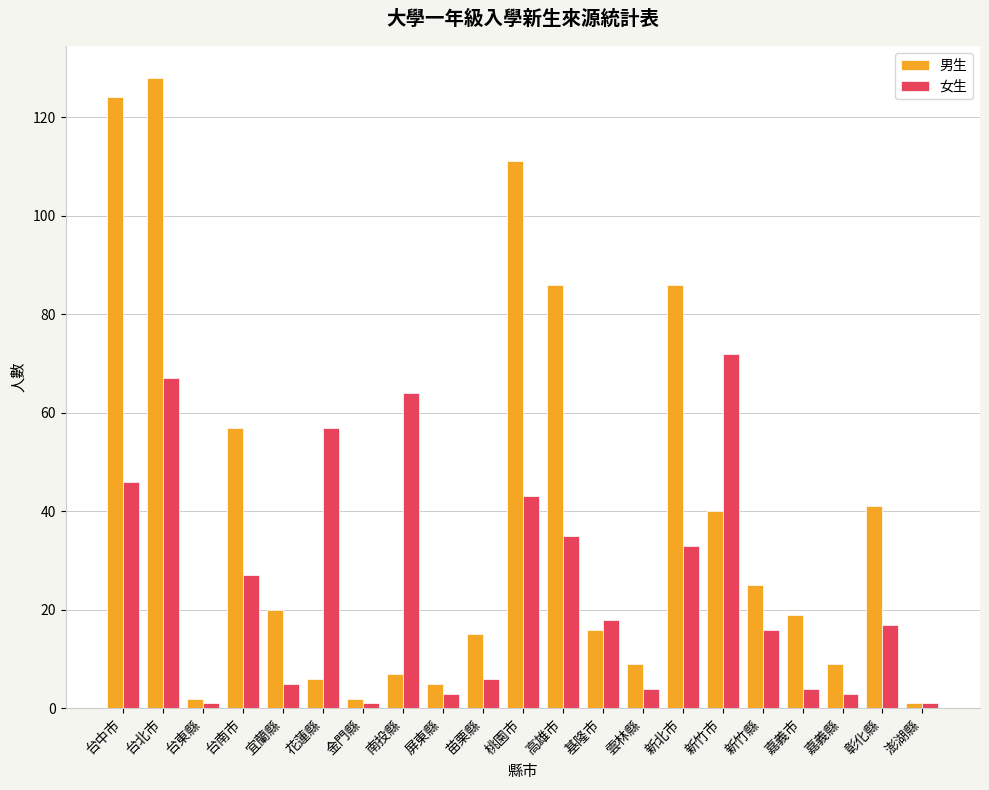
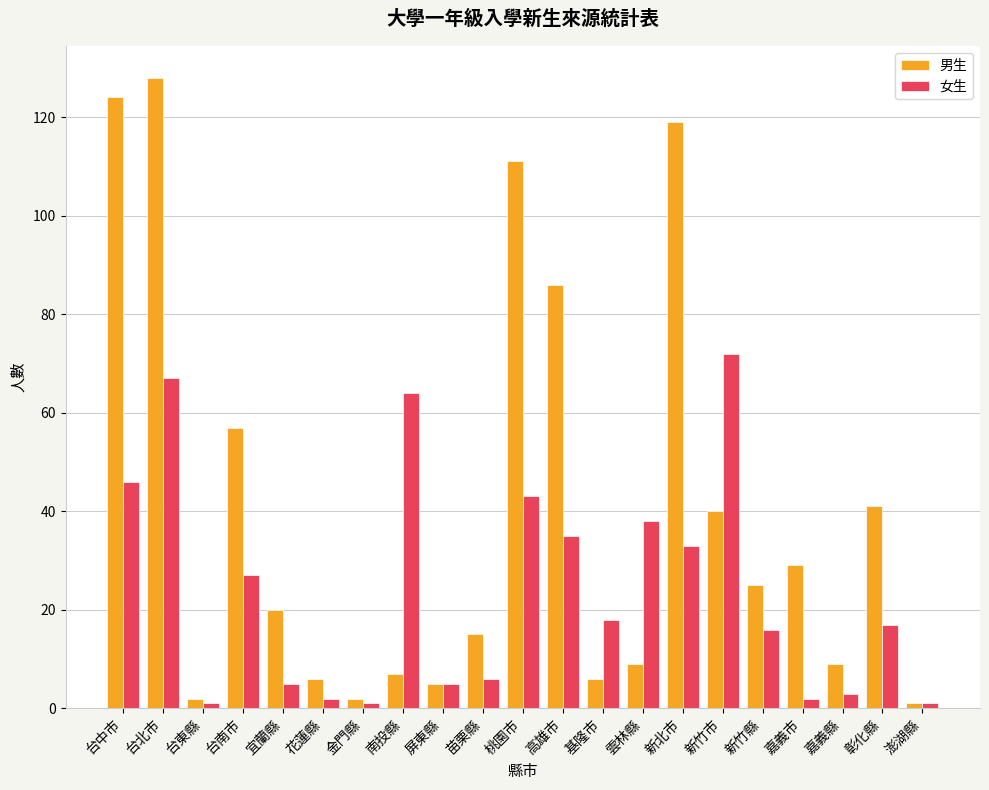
女生, 花蓮縣: 57 -> 2
女生, 屏東縣: 3 -> 5
男生, 基隆市: 16 -> 6
女生, 雲林縣: 4 -> 38
男生, 新北市: 86 -> 119
男生, 嘉義市: 19 -> 29
女生, 嘉義市: 4 -> 2
